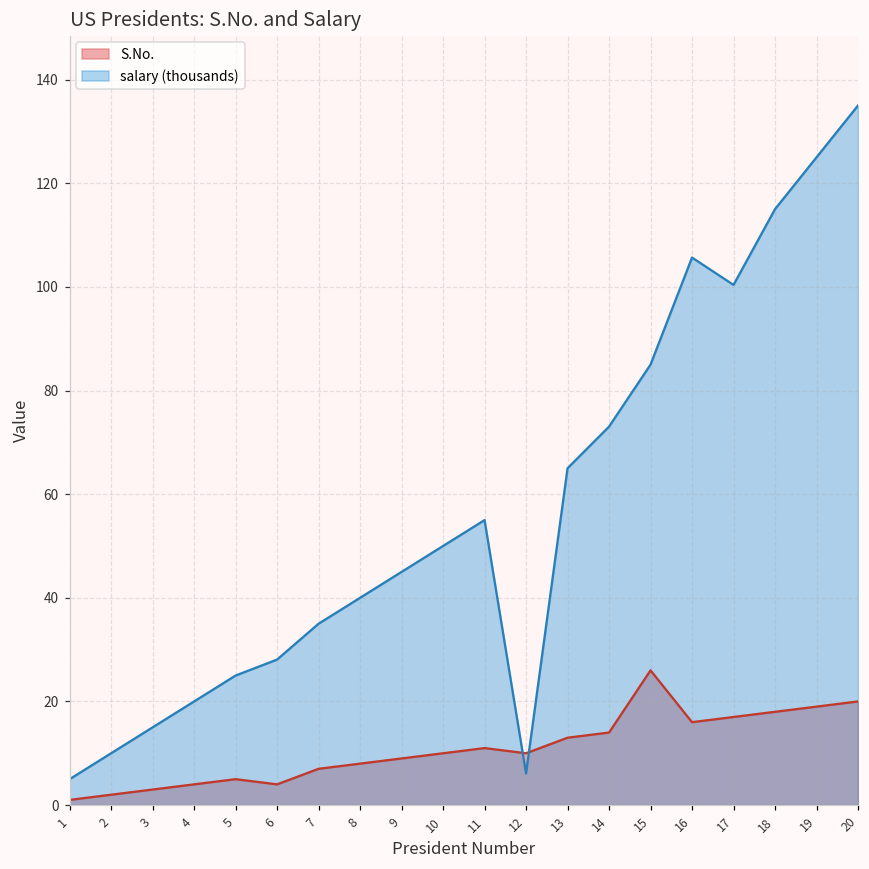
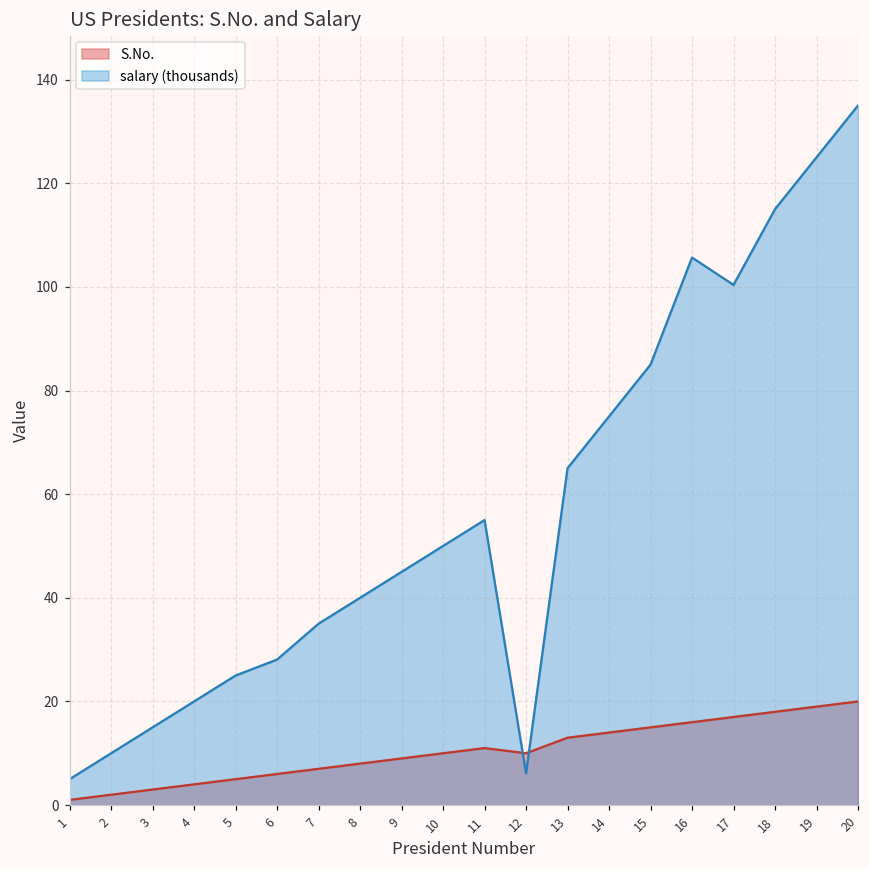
S.No., 6: 4 -> 6
salary (thousands), 14: 73 -> 75
S.No., 15: 26 -> 15
